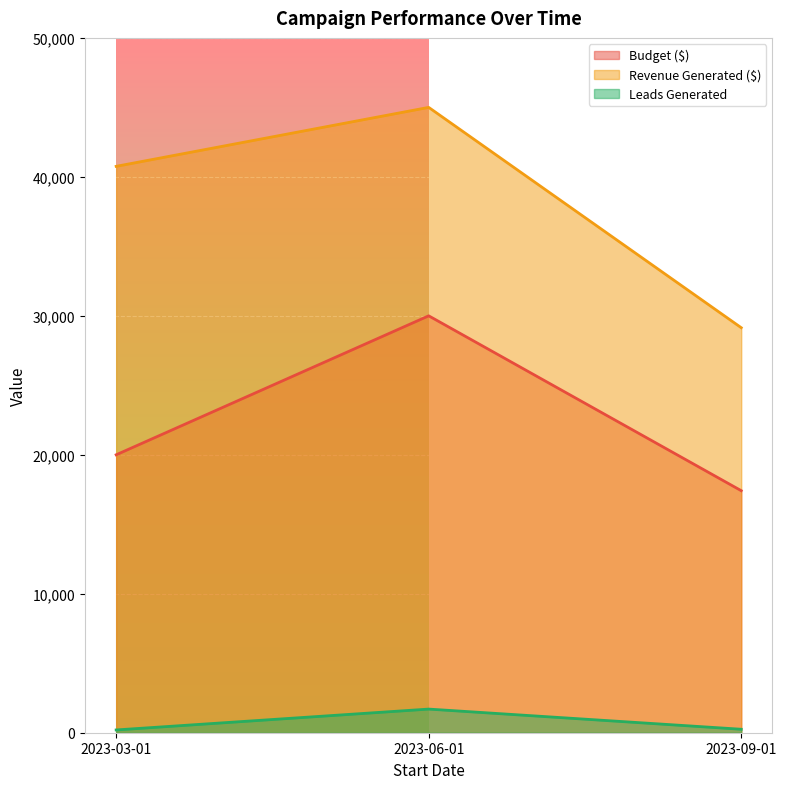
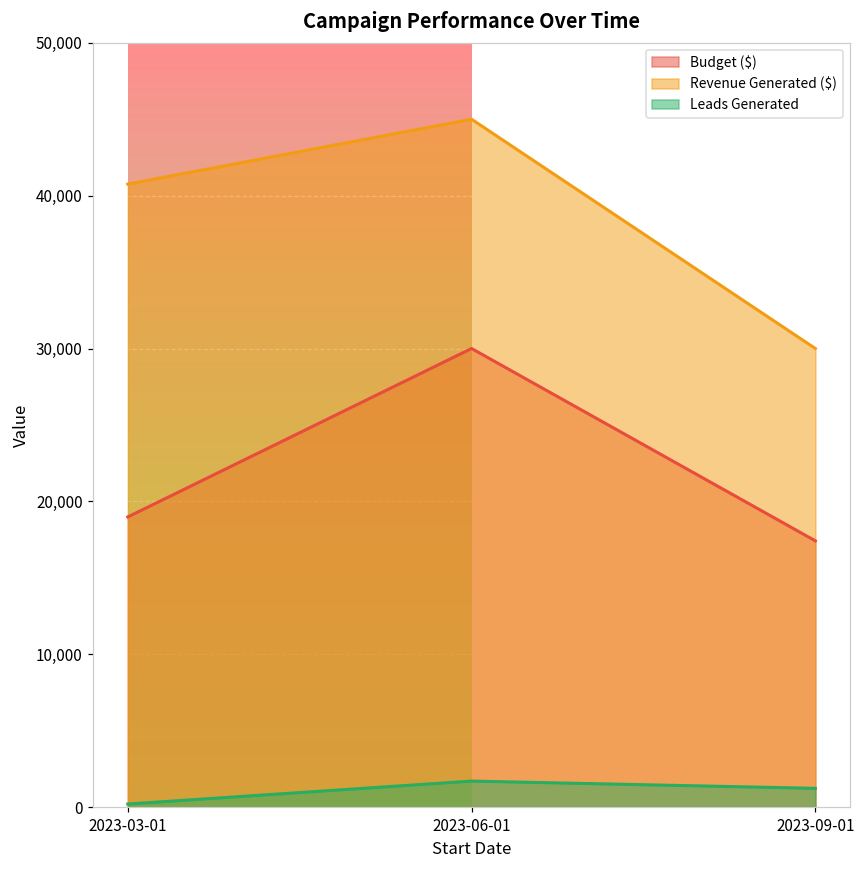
Budget ($), 2023-03-01: 20,000 -> 19,000
Revenue Generated ($), 2023-09-01: 29,100 -> 30,000
Leads Generated, 2023-09-01: 300 -> 1,200
